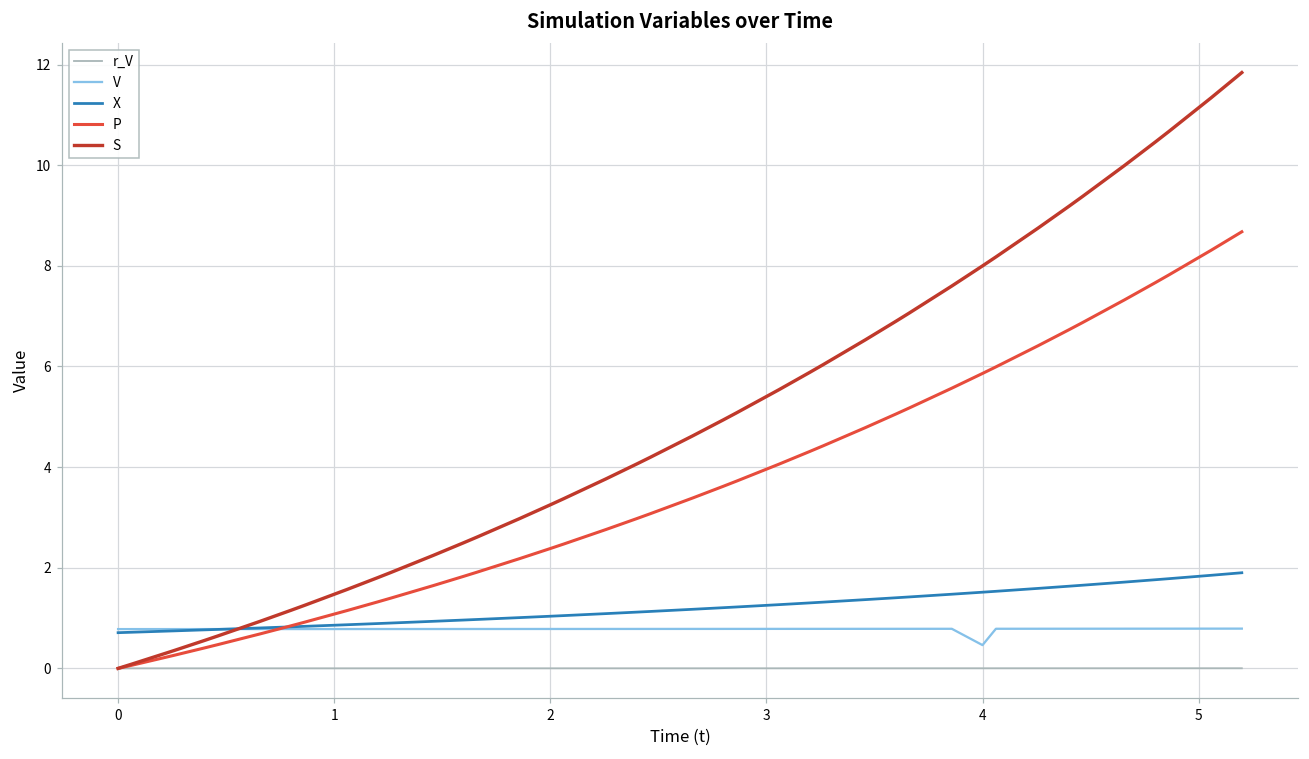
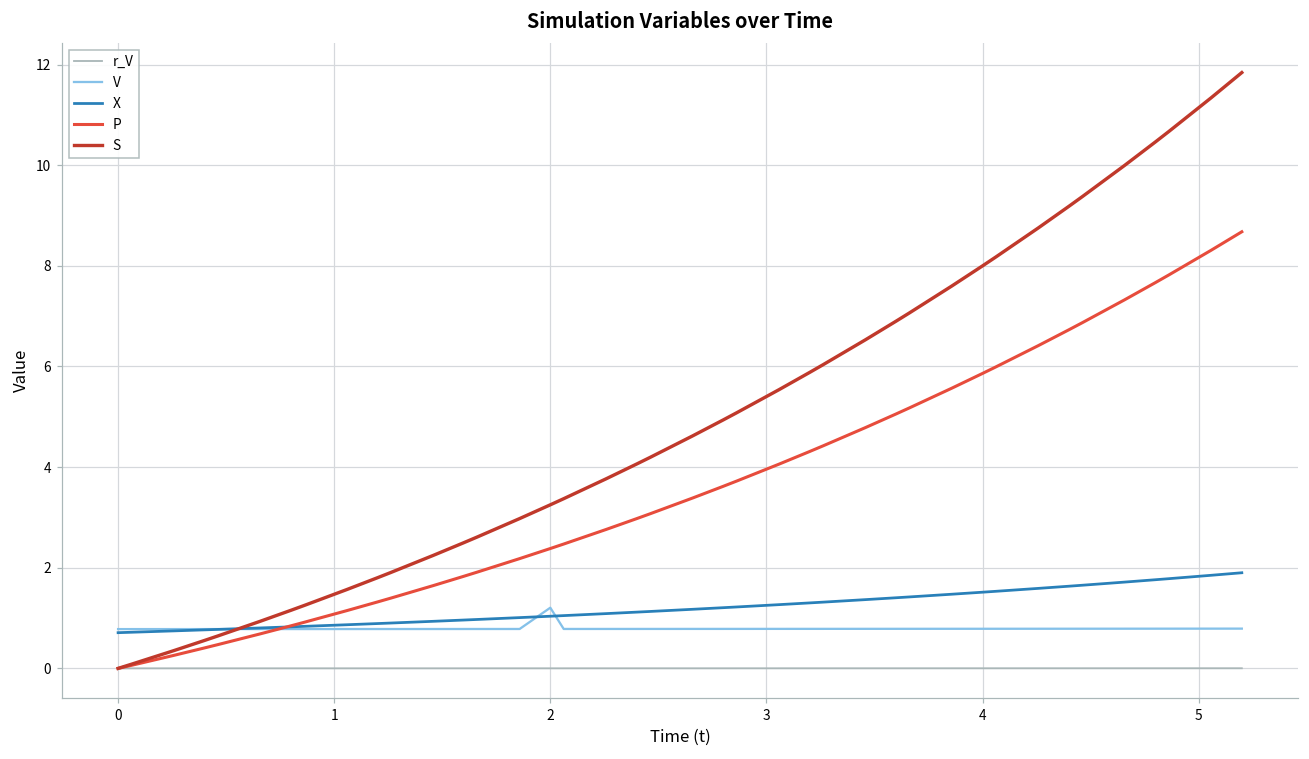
V, 2: 0.8 -> 1.2
V, 4: 0.5 -> 0.8
